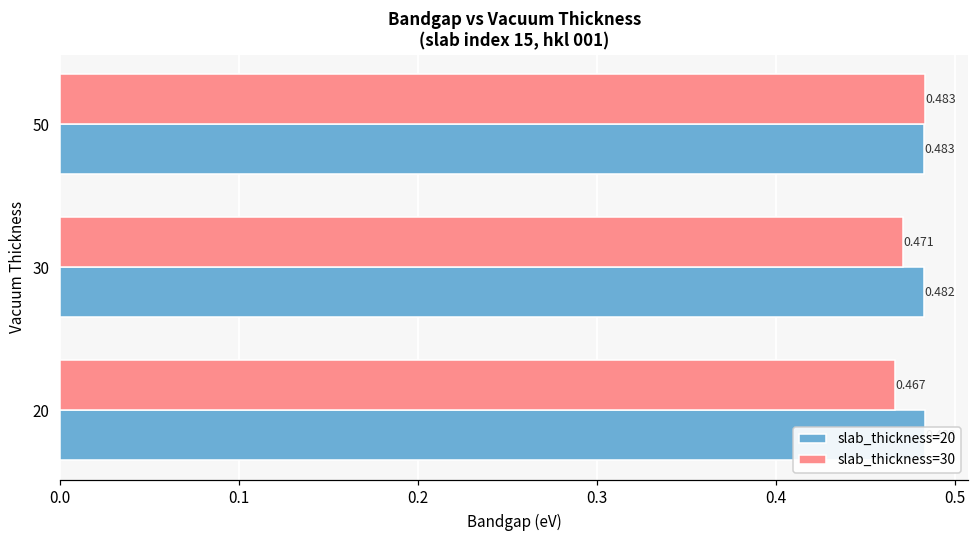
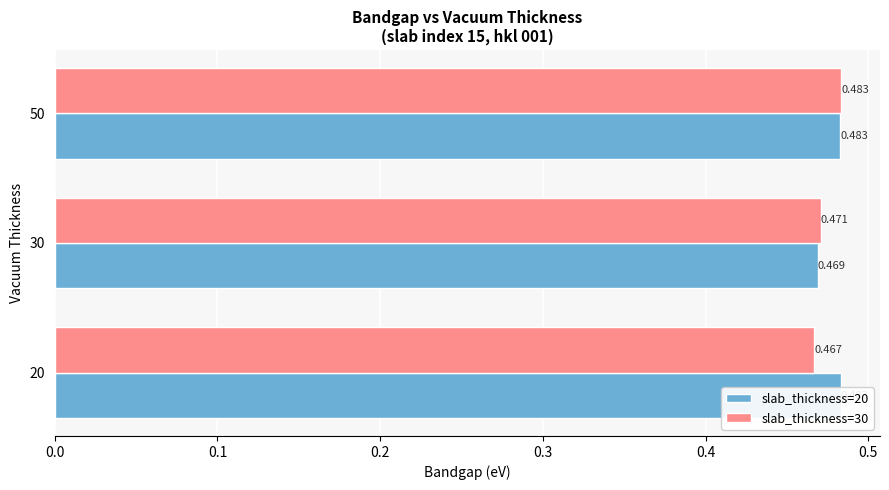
slab_thickness=20, 30: 0.482 -> 0.469
